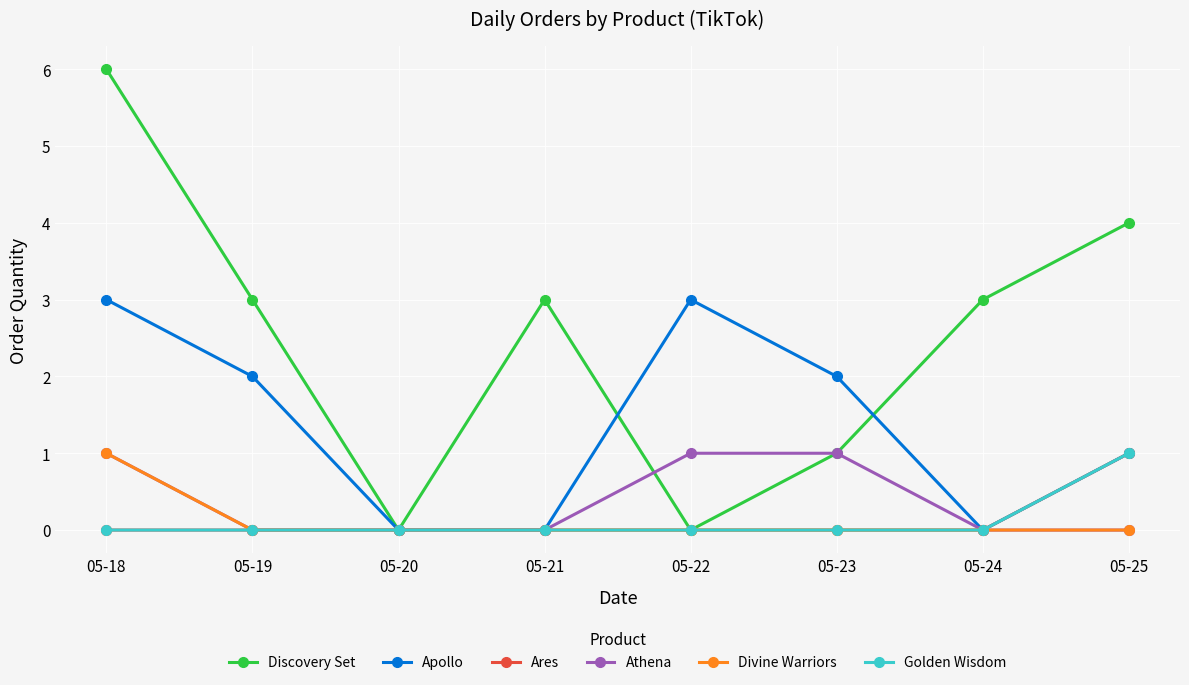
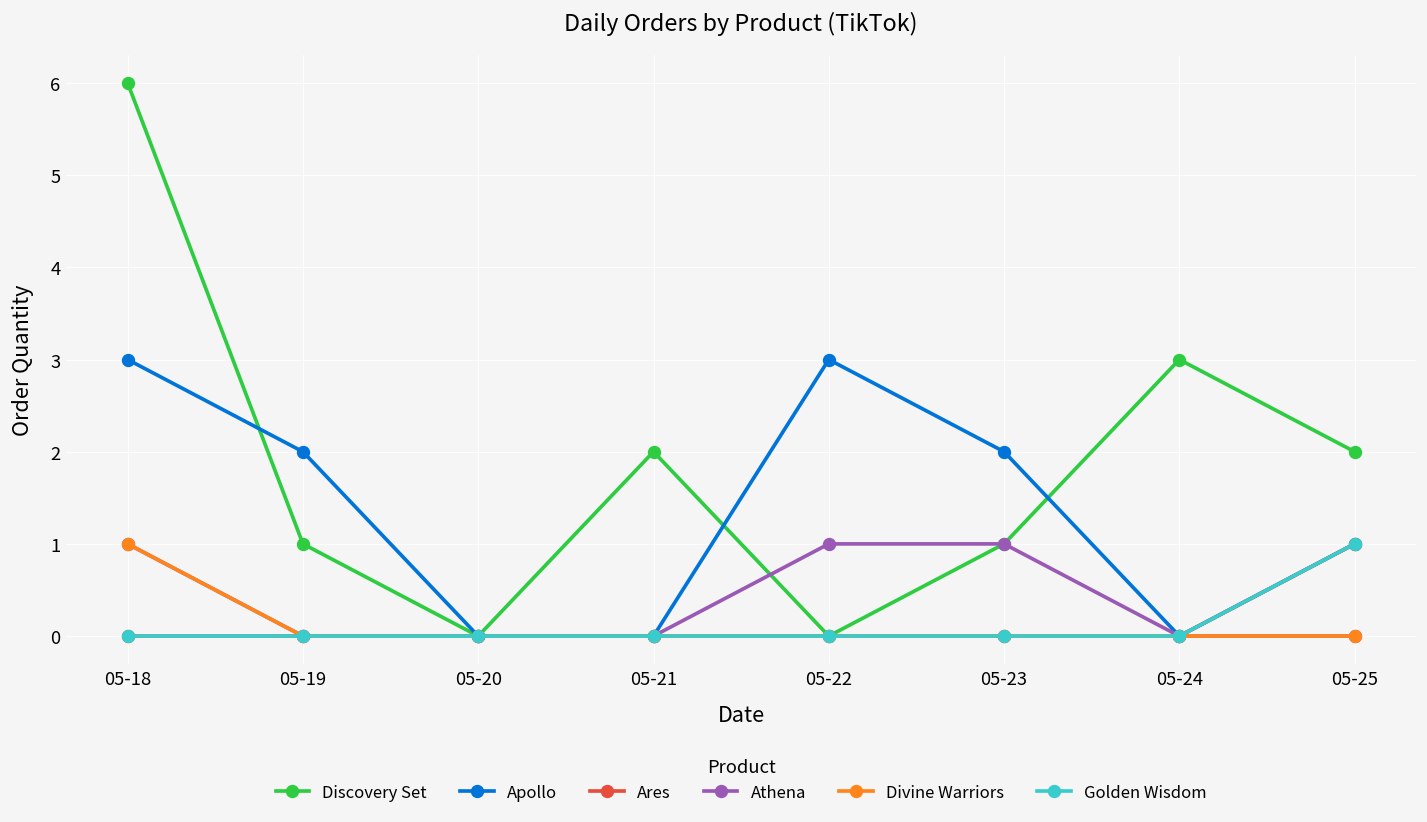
Discovery Set, 05-19: 3 -> 1
Discovery Set, 05-21: 3 -> 2
Discovery Set, 05-25: 4 -> 2
